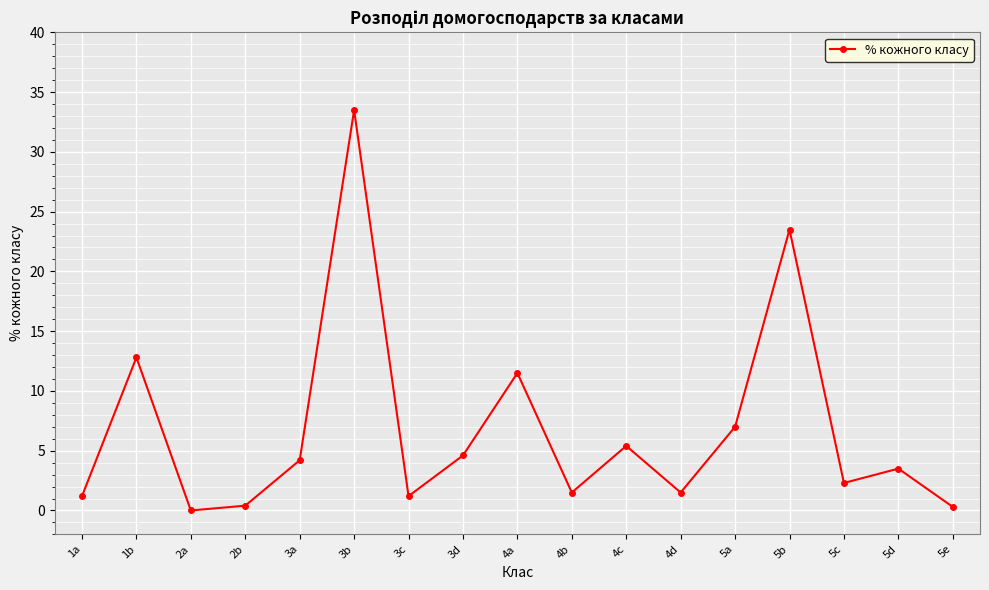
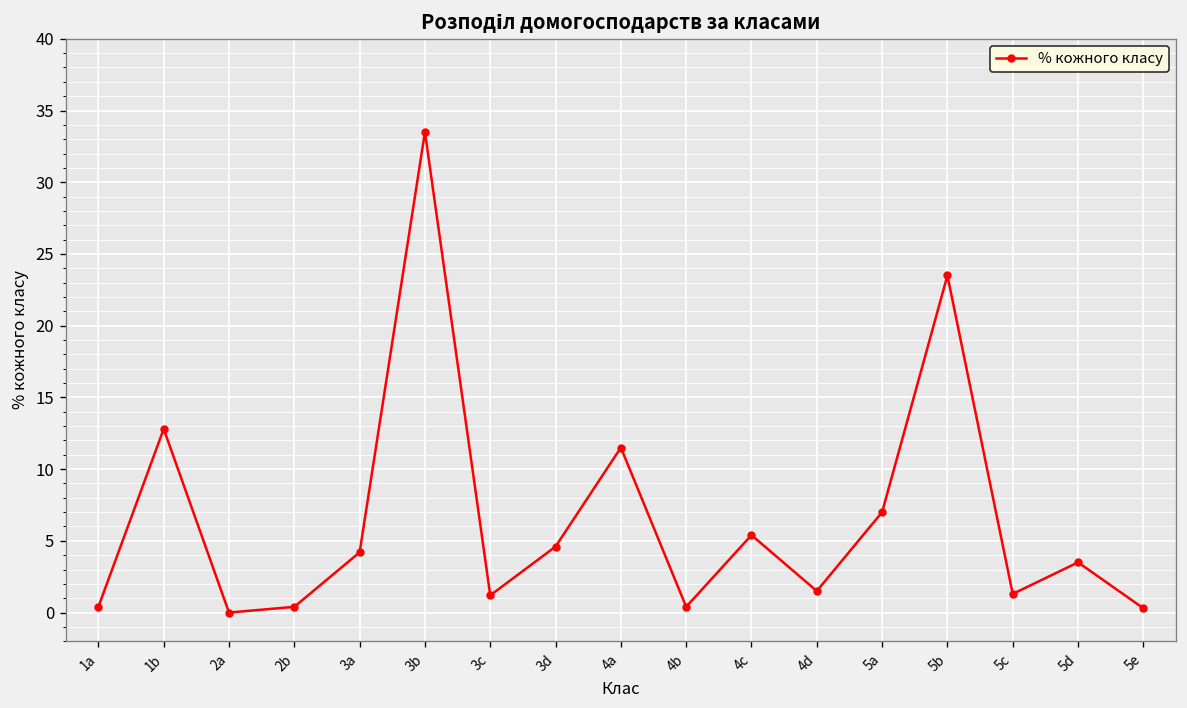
1a: 1.2 -> 0.4
4b: 1.5 -> 0.4
5c: 2.3 -> 1.3
